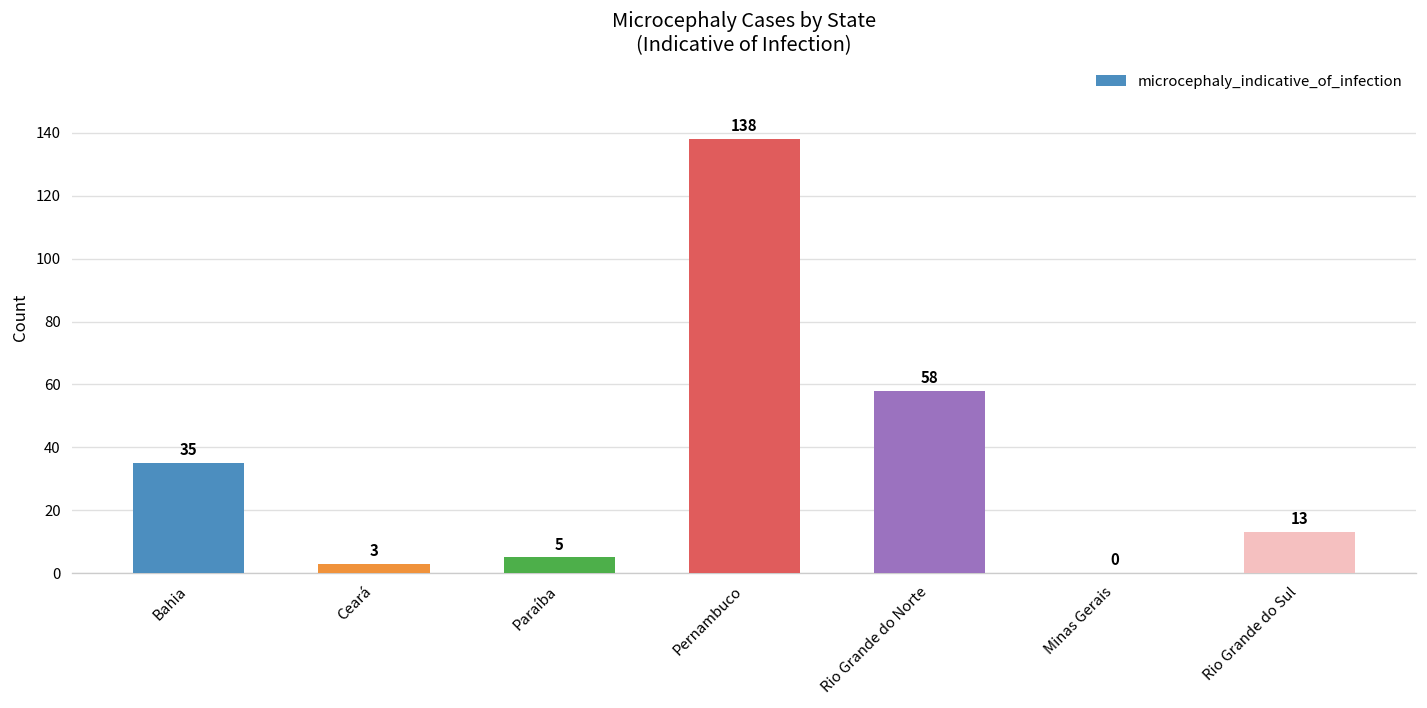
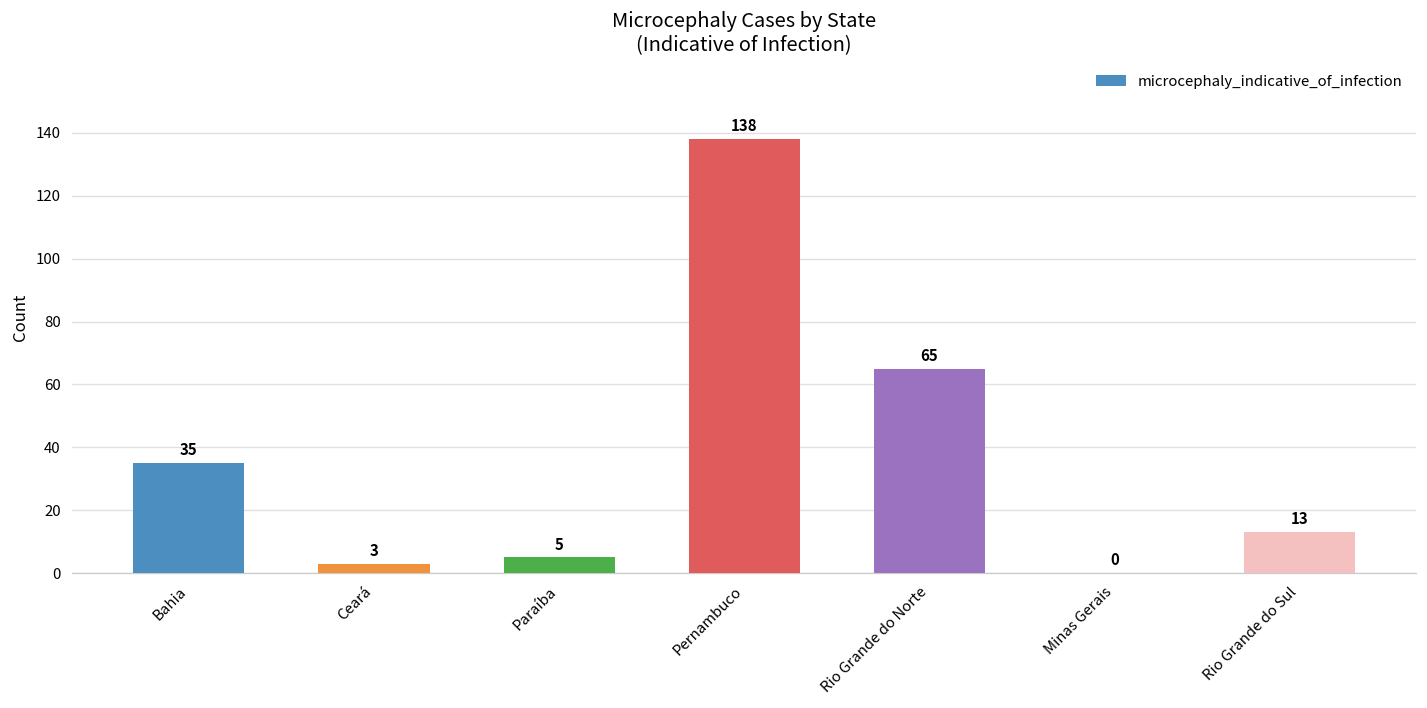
Rio Grande do Norte: 58 -> 65
